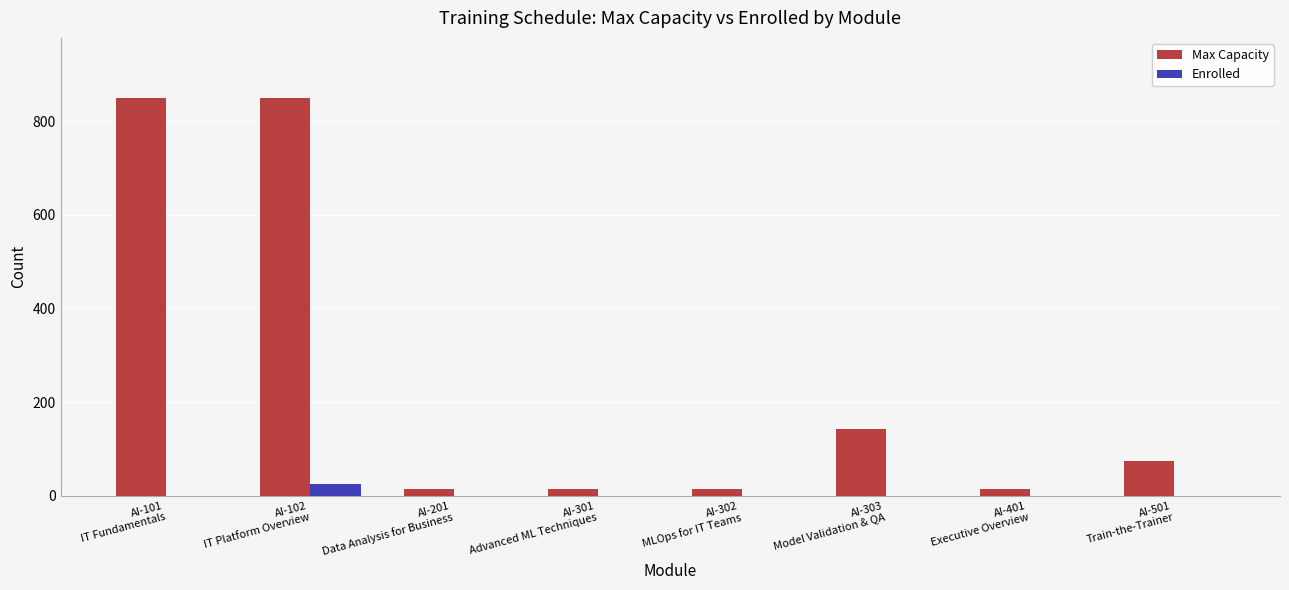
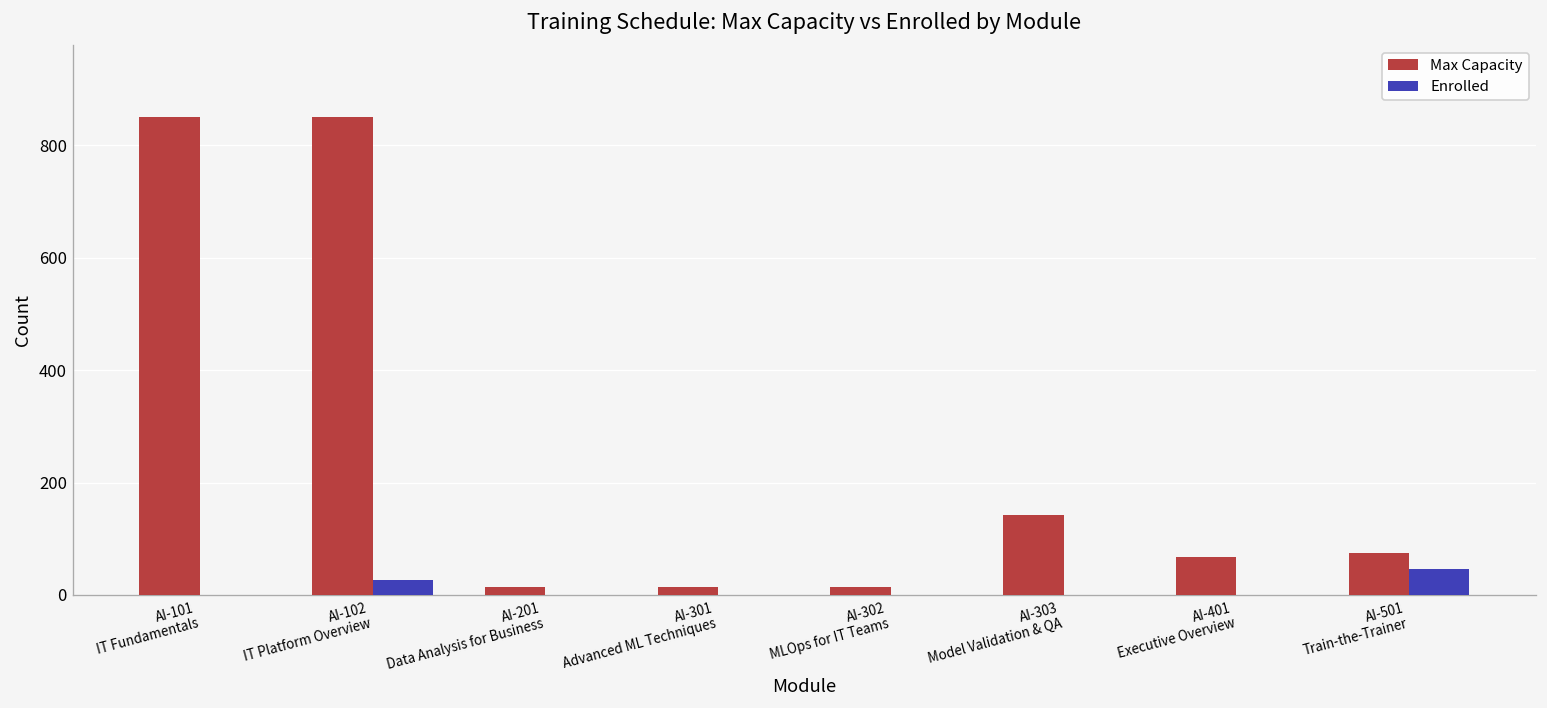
Max Capacity, AI-401 Executive Overview: 20 -> 70
Enrolled, AI-501 Train-the-Trainer: 0 -> 50
